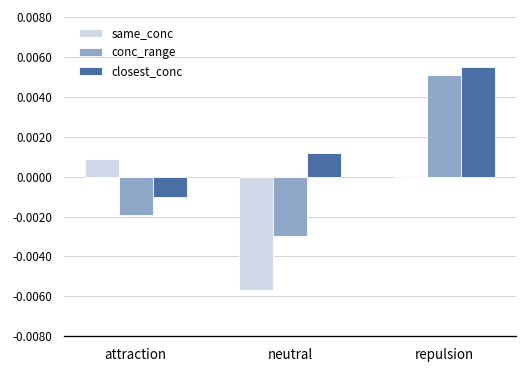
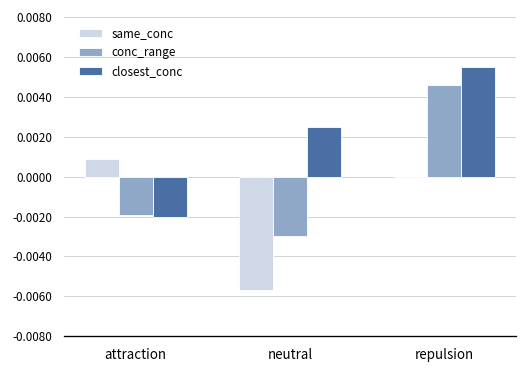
closest_conc, attraction: -0.001 -> -0.002
closest_conc, neutral: 0.0012 -> 0.0025
conc_range, repulsion: 0.0051 -> 0.0046
